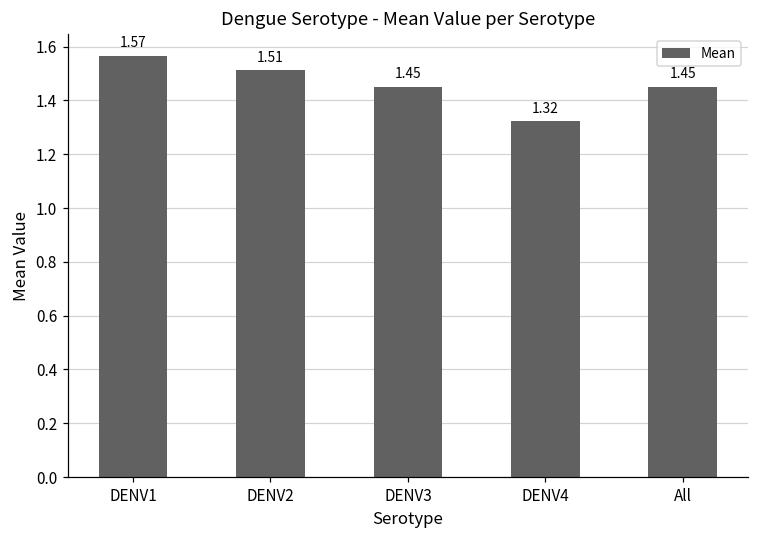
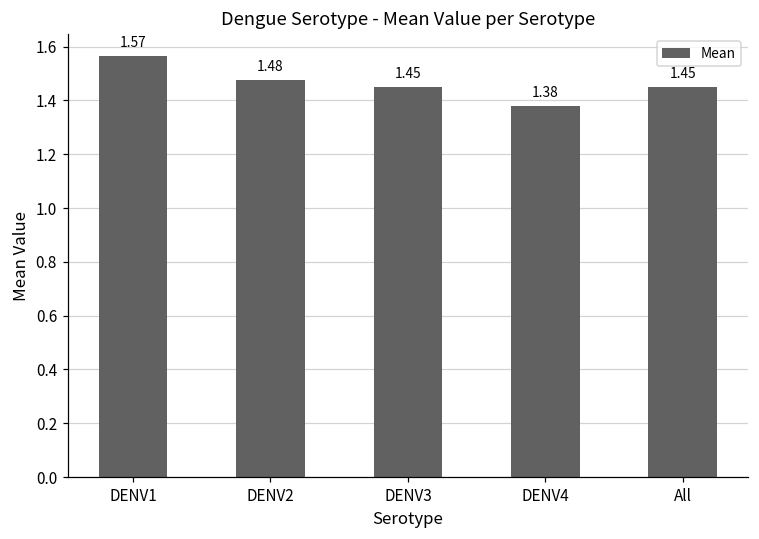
DENV2: 1.51 -> 1.48
DENV4: 1.32 -> 1.38
